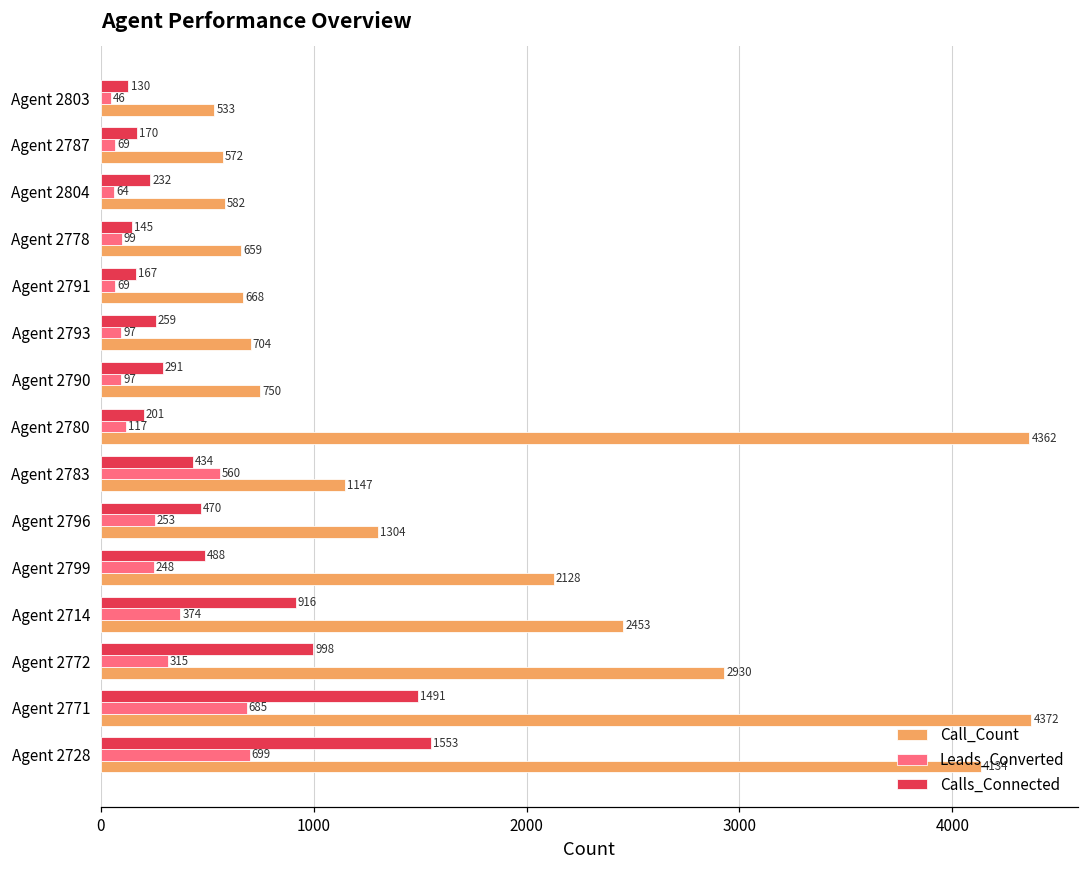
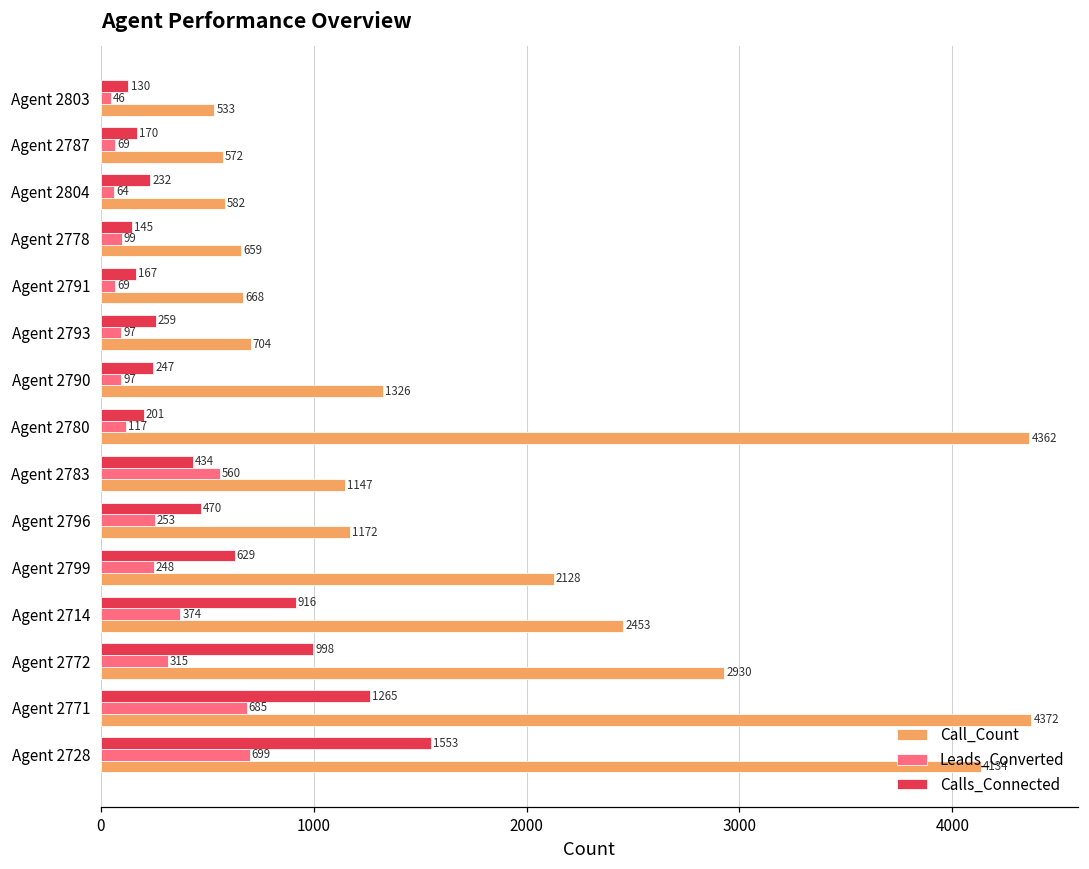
Calls_Connected, Agent 2790: 291 -> 247
Call_Count, Agent 2790: 750 -> 1326
Call_Count, Agent 2796: 1304 -> 1172
Calls_Connected, Agent 2799: 488 -> 629
Calls_Connected, Agent 2771: 1491 -> 1265
